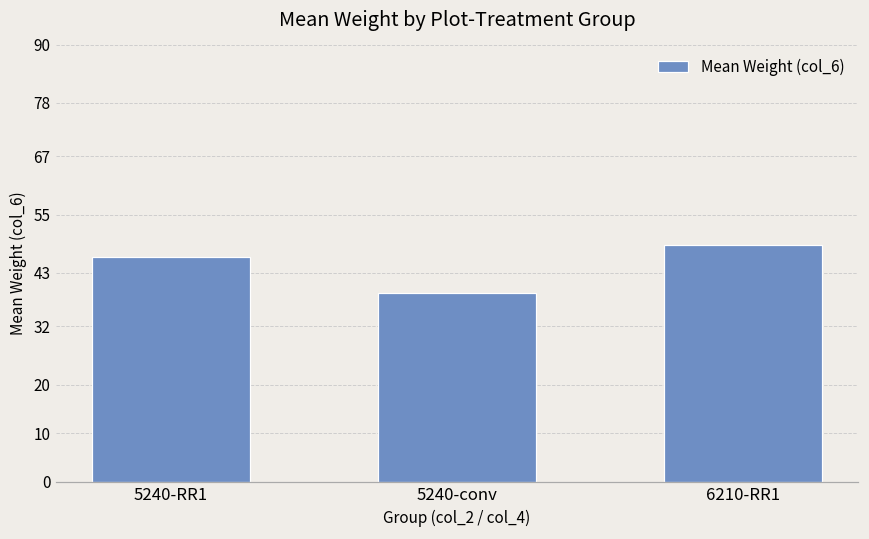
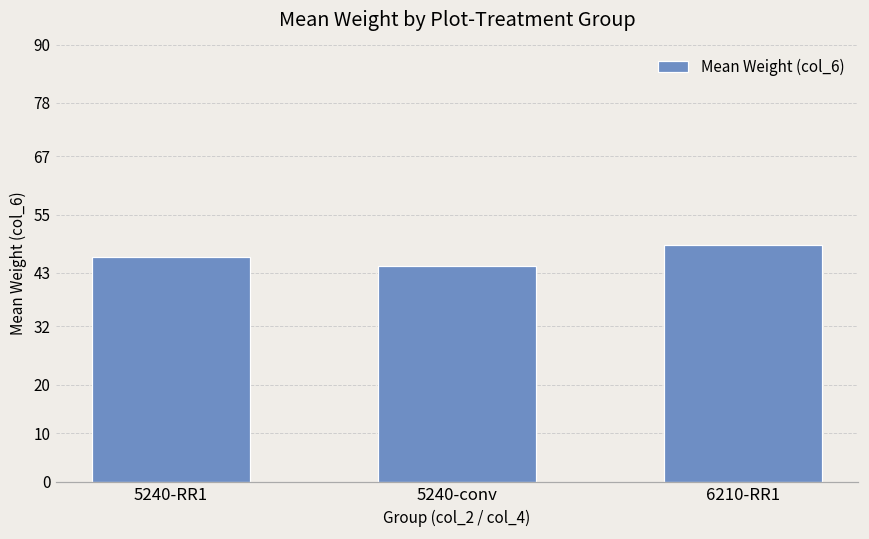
5240-conv: 39 -> 44
